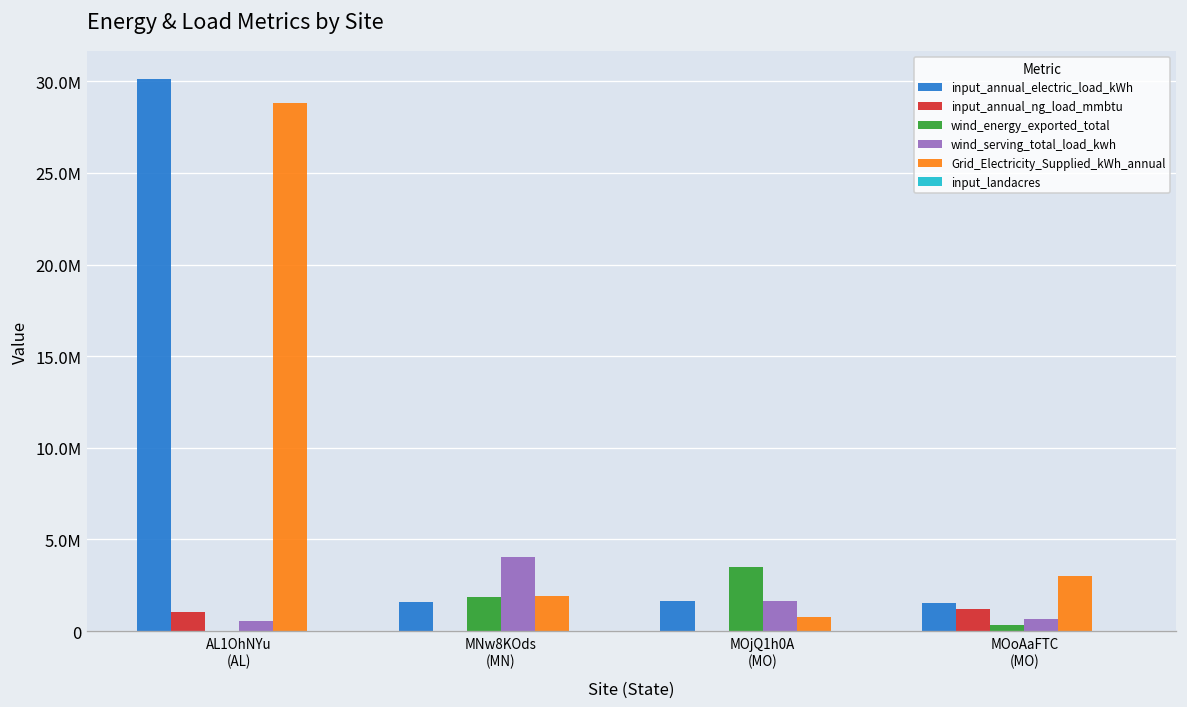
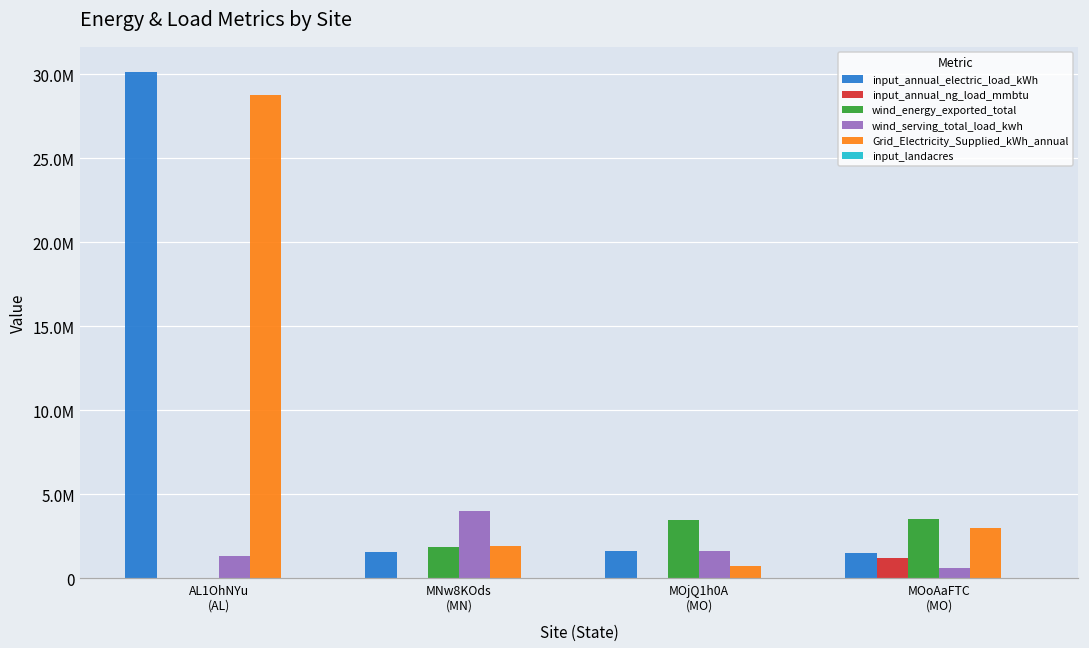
input_annual_ng_load_mmbtu, AL1OhNYu (AL): 1000000 -> 100000
wind_serving_total_load_kwh, AL1OhNYu (AL): 500000 -> 1300000
wind_energy_exported_total, MOoAaFTC (MO): 400000 -> 3500000
